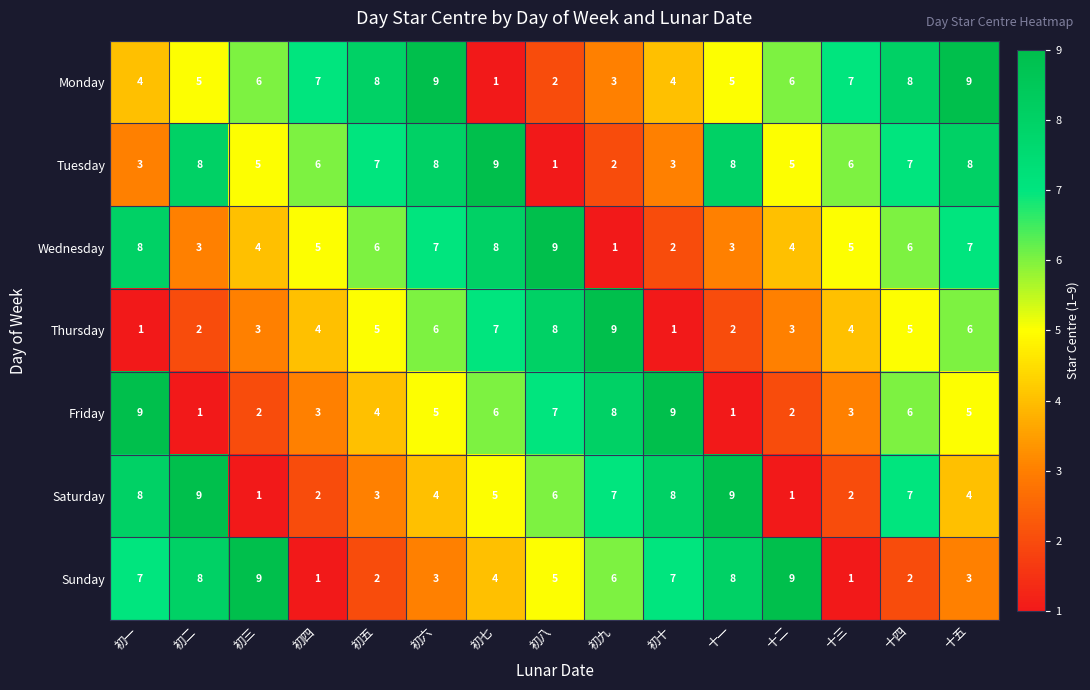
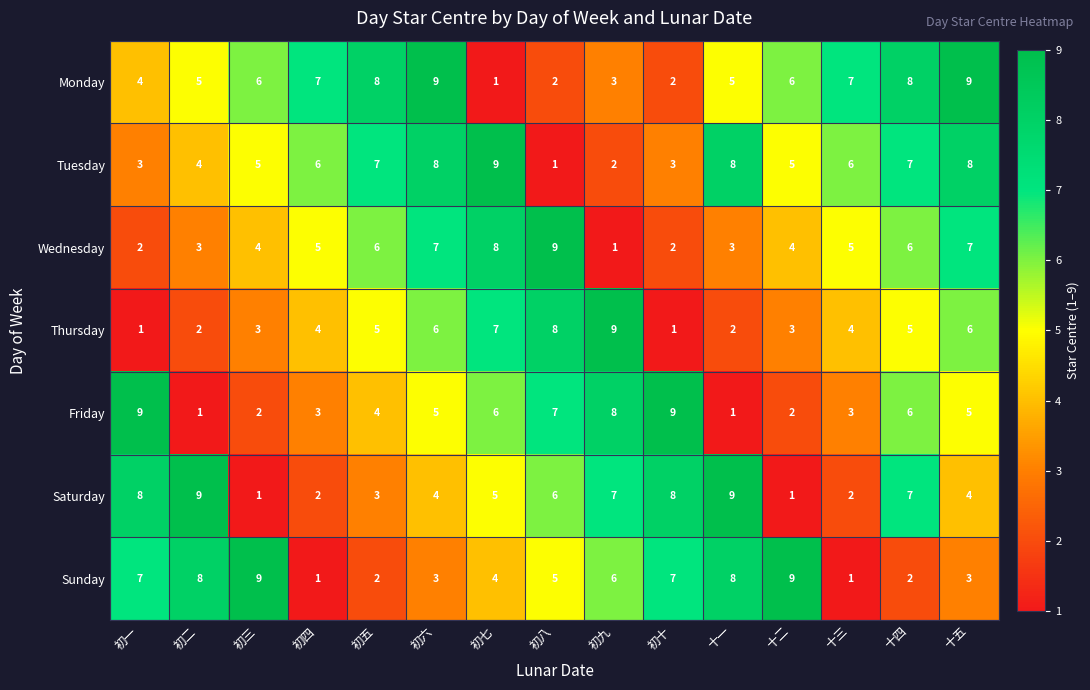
Monday, 初十: 4 -> 2
Tuesday, 初二: 8 -> 4
Wednesday, 初一: 8 -> 2
